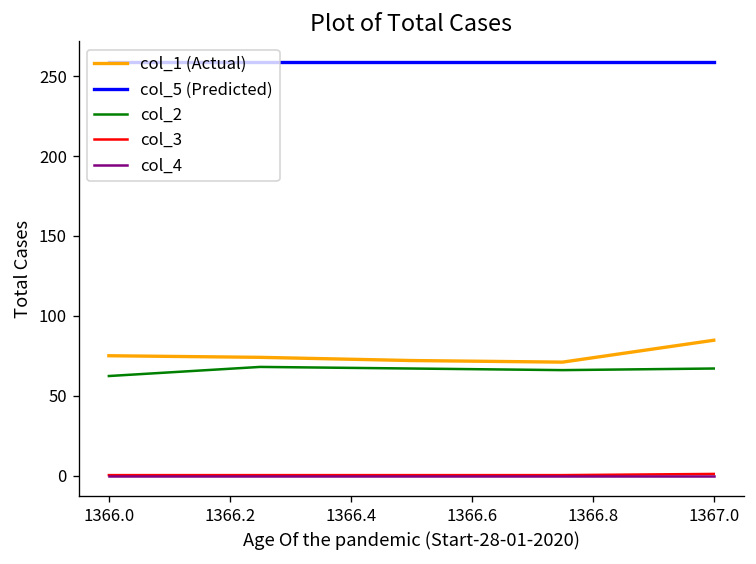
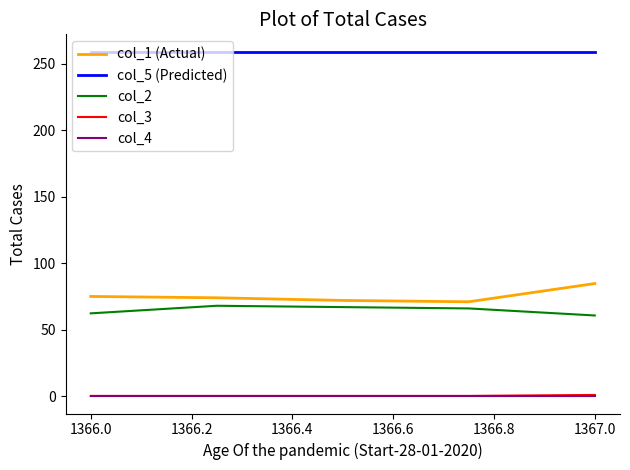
col_2, 1367.0: 67 -> 61
